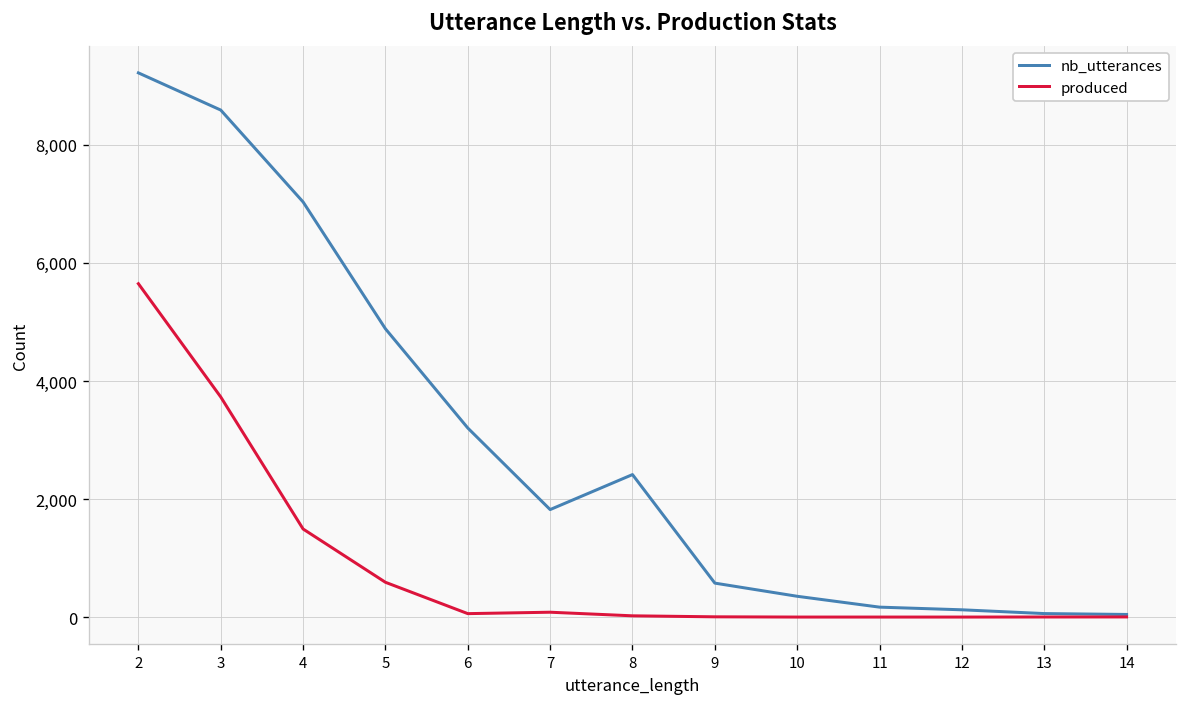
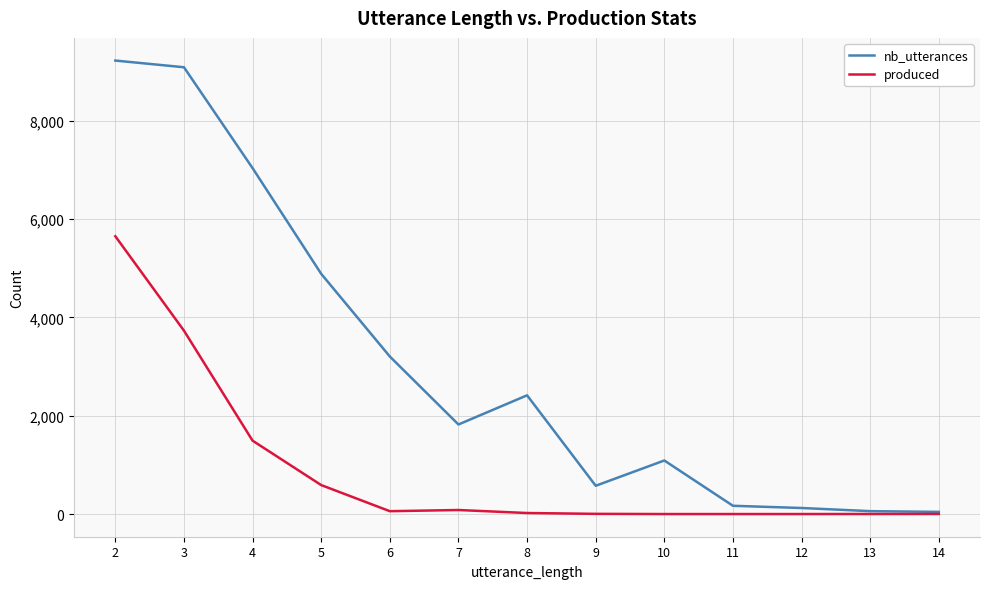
nb_utterances, 3: 8,600 -> 9,100
nb_utterances, 10: 400 -> 1,100
